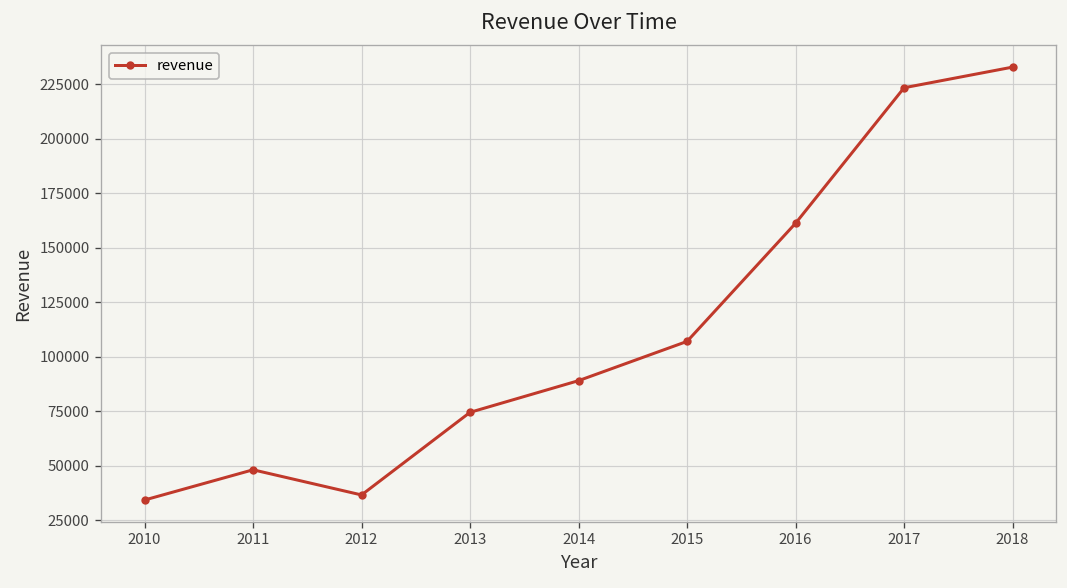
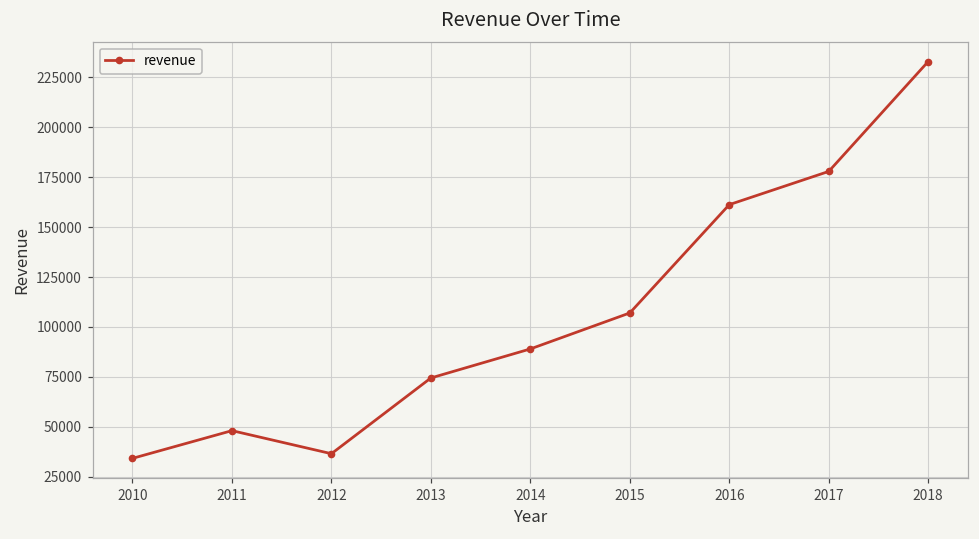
2017: 223000 -> 178000
